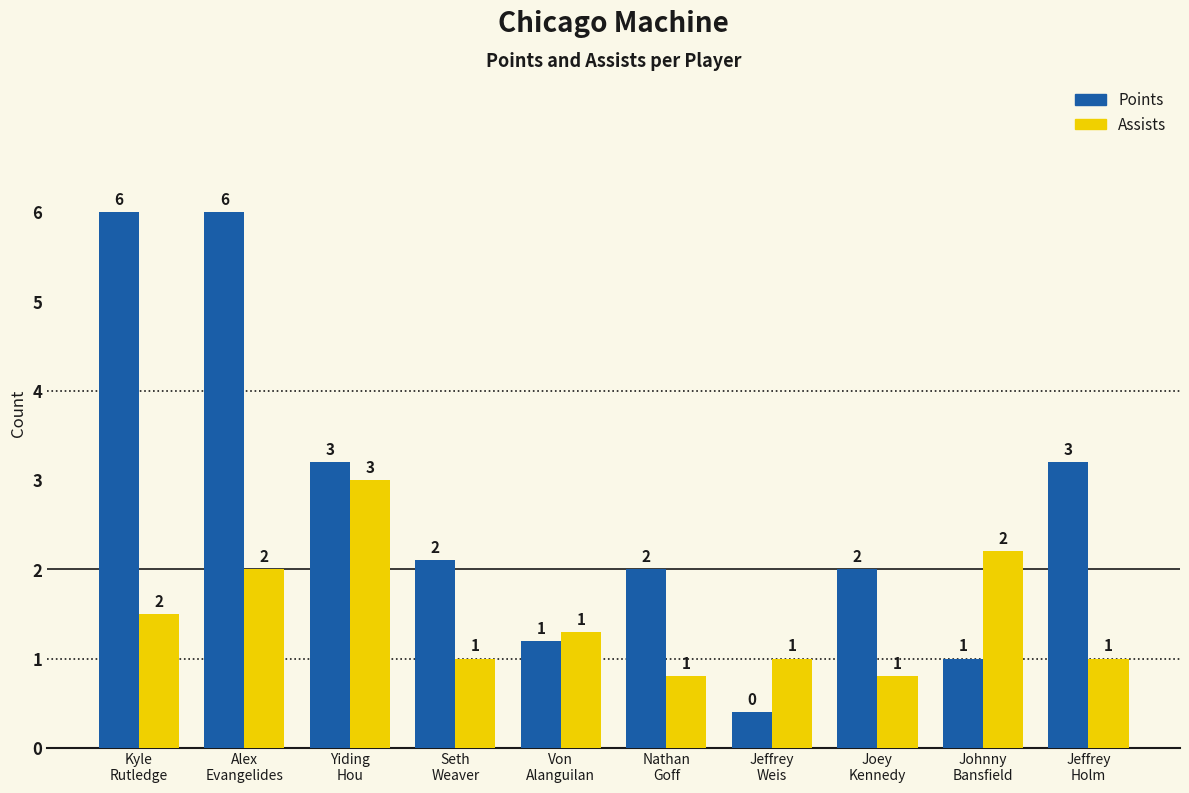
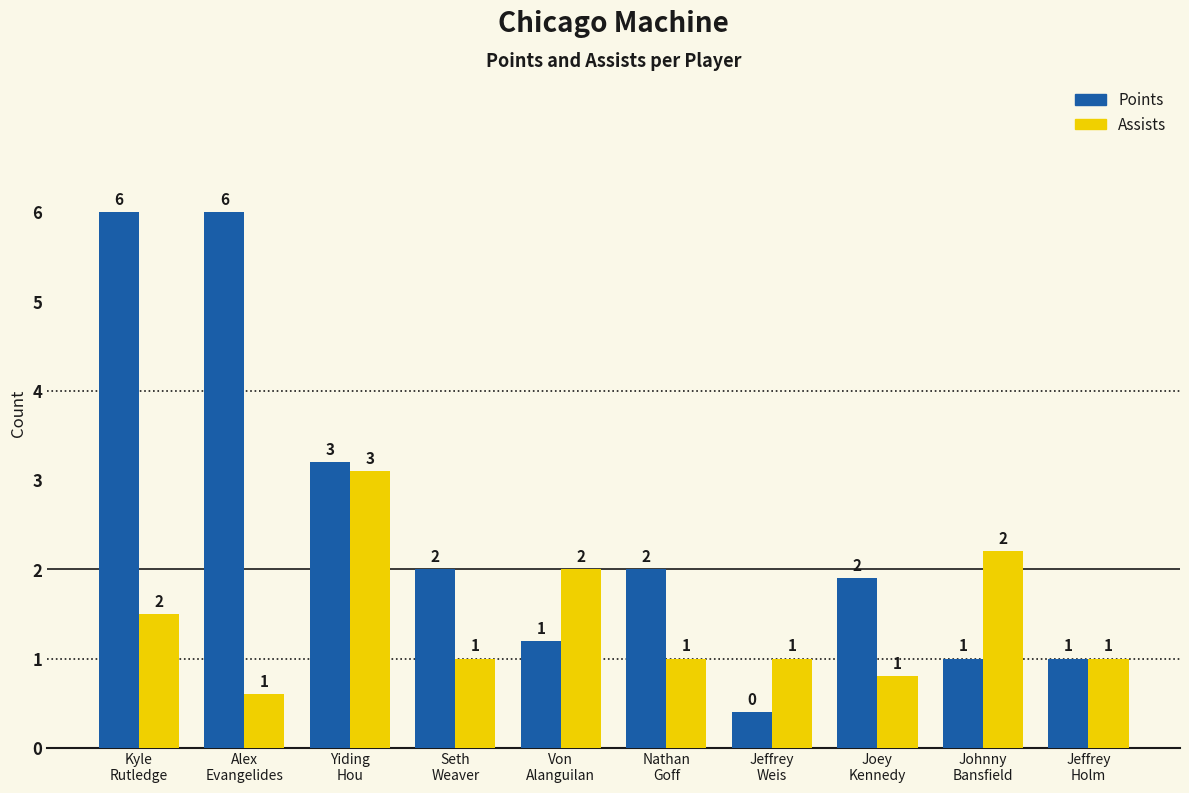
Assists, Alex Evangelides: 2 -> 1
Assists, Yiding Hou: 3.0 -> 3.1
Points, Seth Weaver: 2.1 -> 2.0
Assists, Von Alanguilan: 1 -> 2
Assists, Nathan Goff: 0.8 -> 1.0
Points, Joey Kennedy: 2.0 -> 1.9
Points, Jeffrey Holm: 3 -> 1
